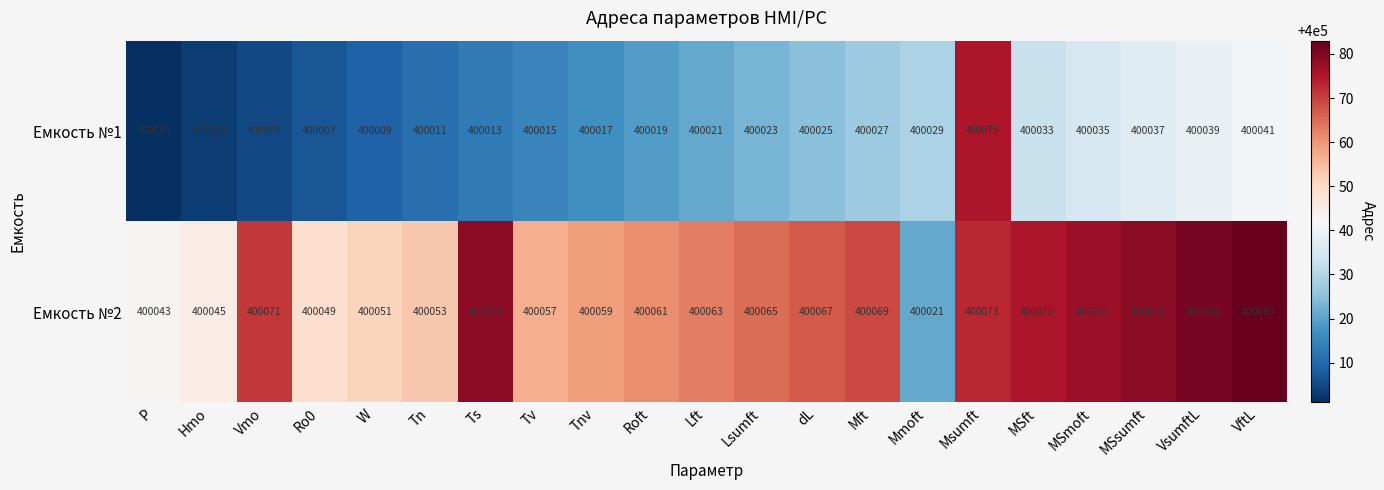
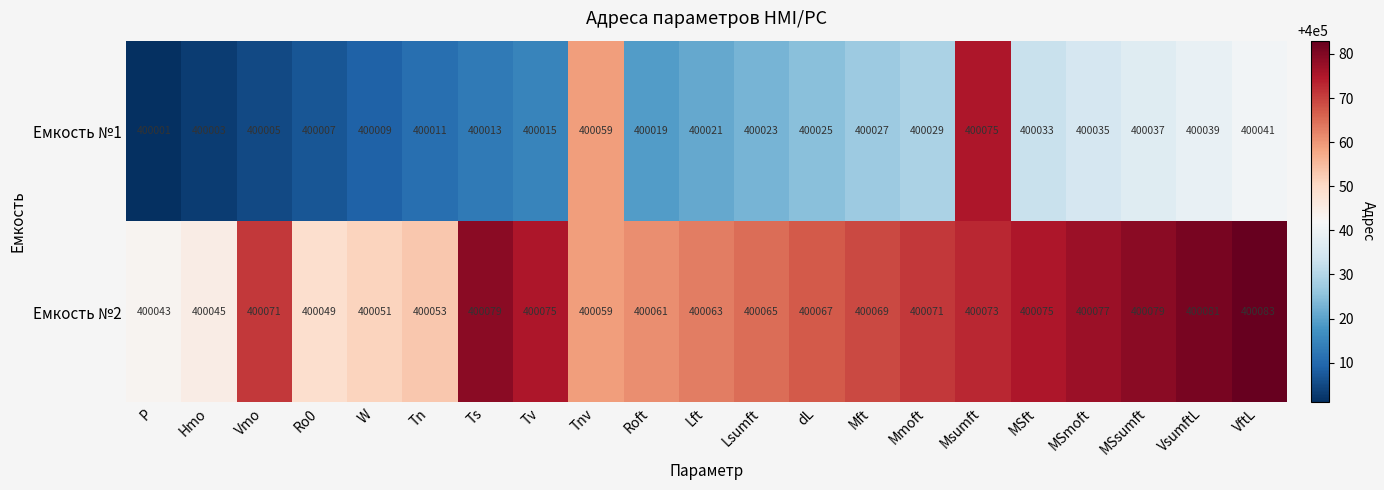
Емкость №1, Tnv: 400017 -> 400059
Емкость №2, Tv: 400057 -> 400075
Емкость №2, Mmoft: 400021 -> 400071
